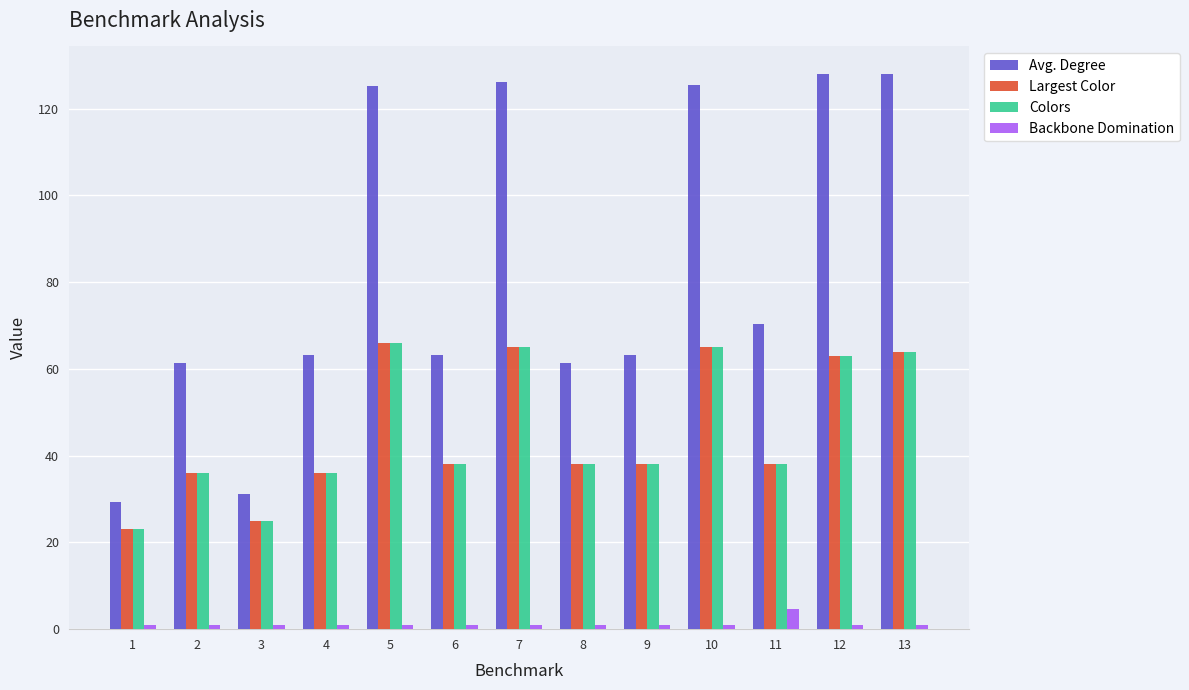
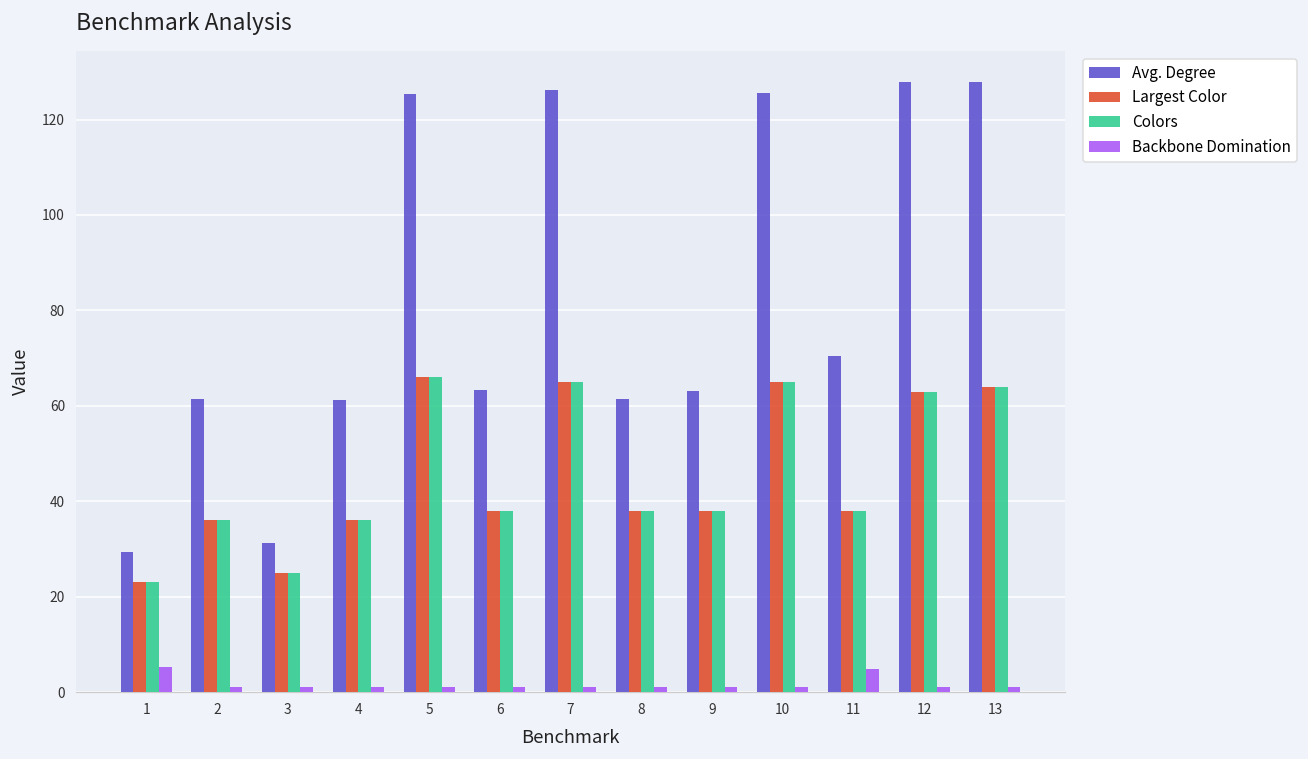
Backbone Domination, 1: 1 -> 5
Avg. Degree, 4: 63 -> 61
